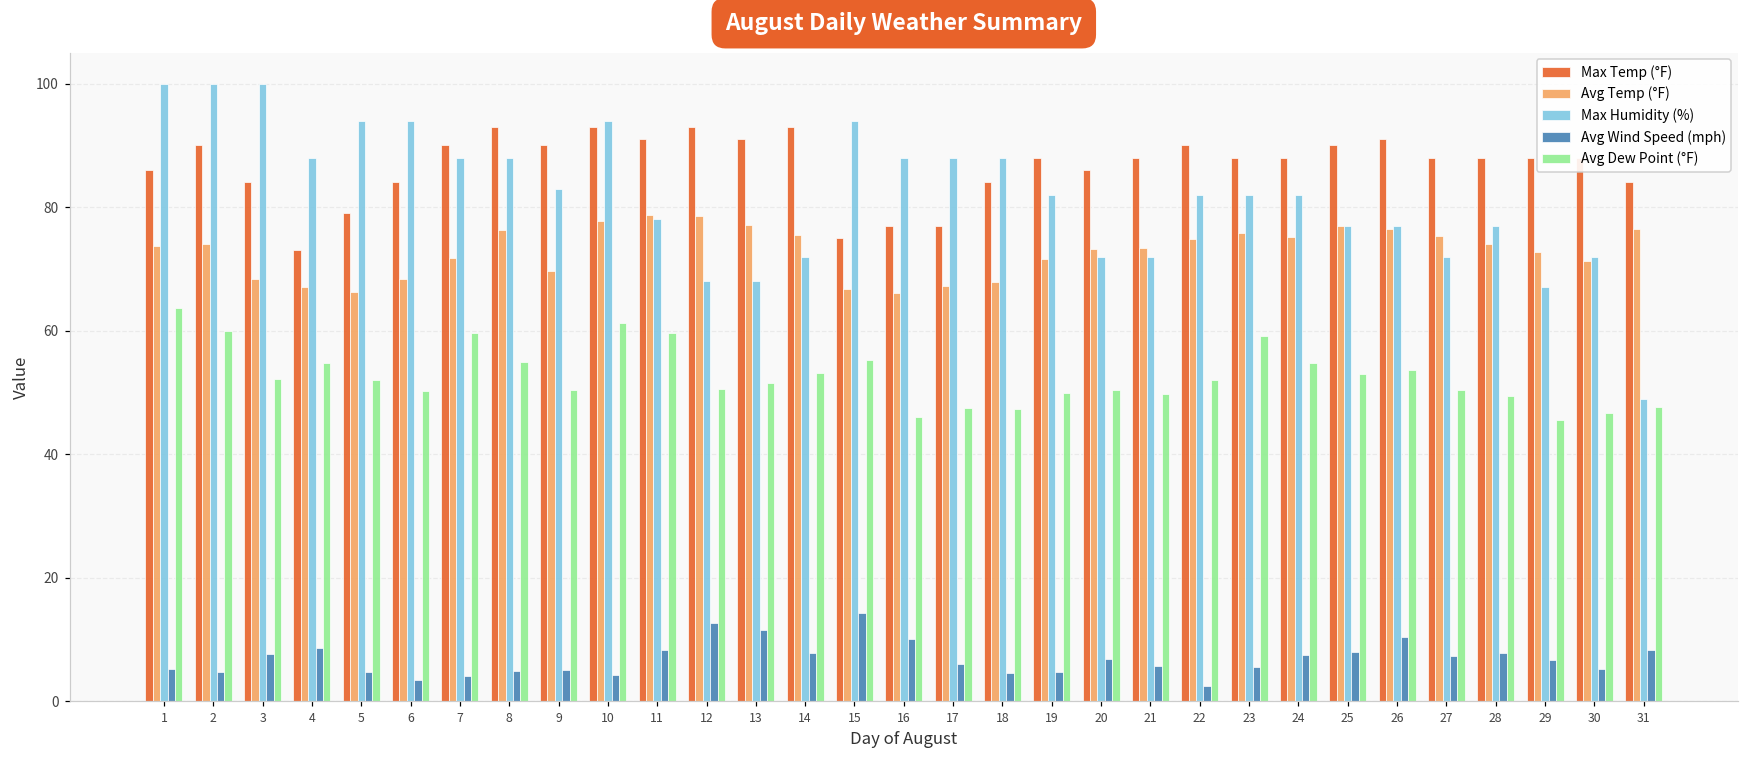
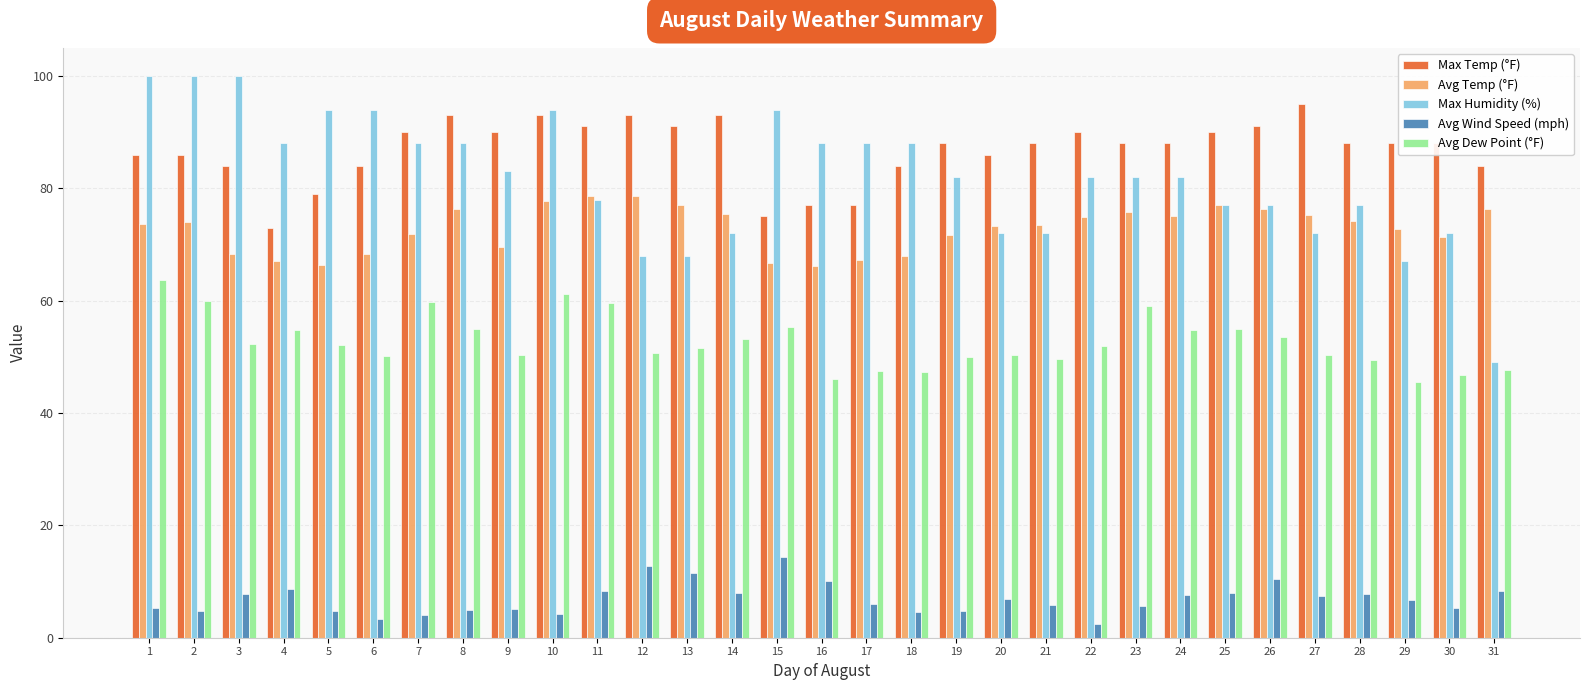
Max Temp (°F), 2: 90 -> 86
Avg Dew Point (°F), 25: 53 -> 55
Max Temp (°F), 27: 88 -> 95
